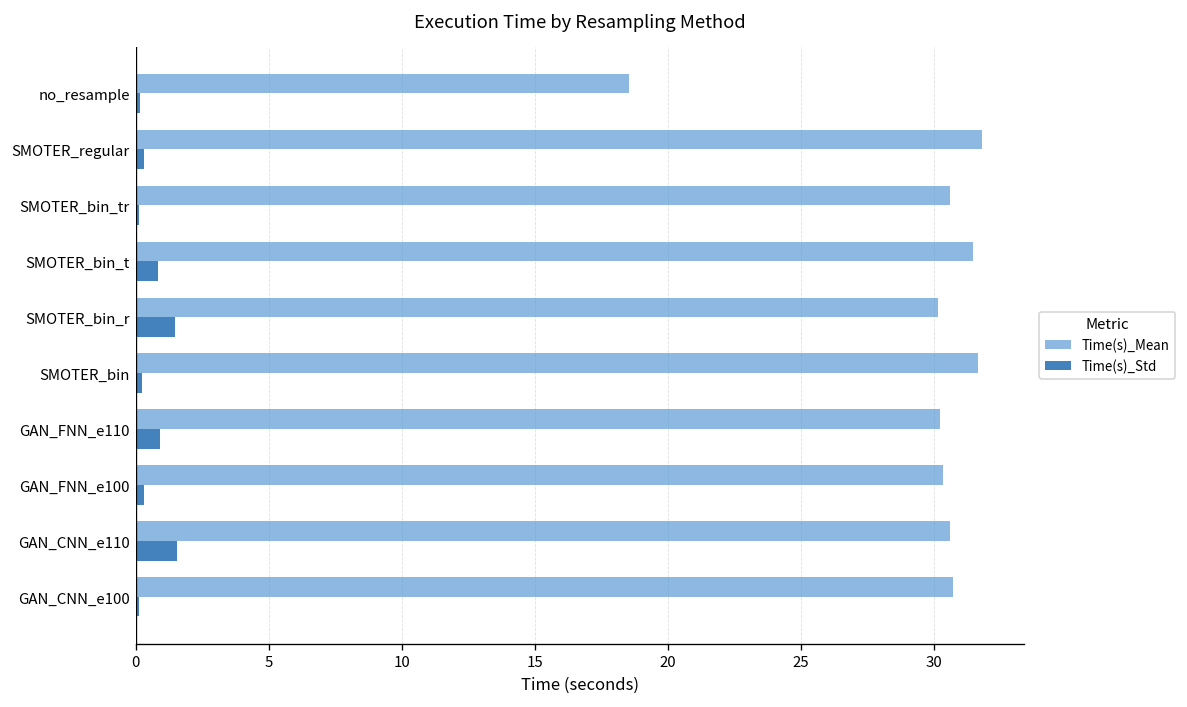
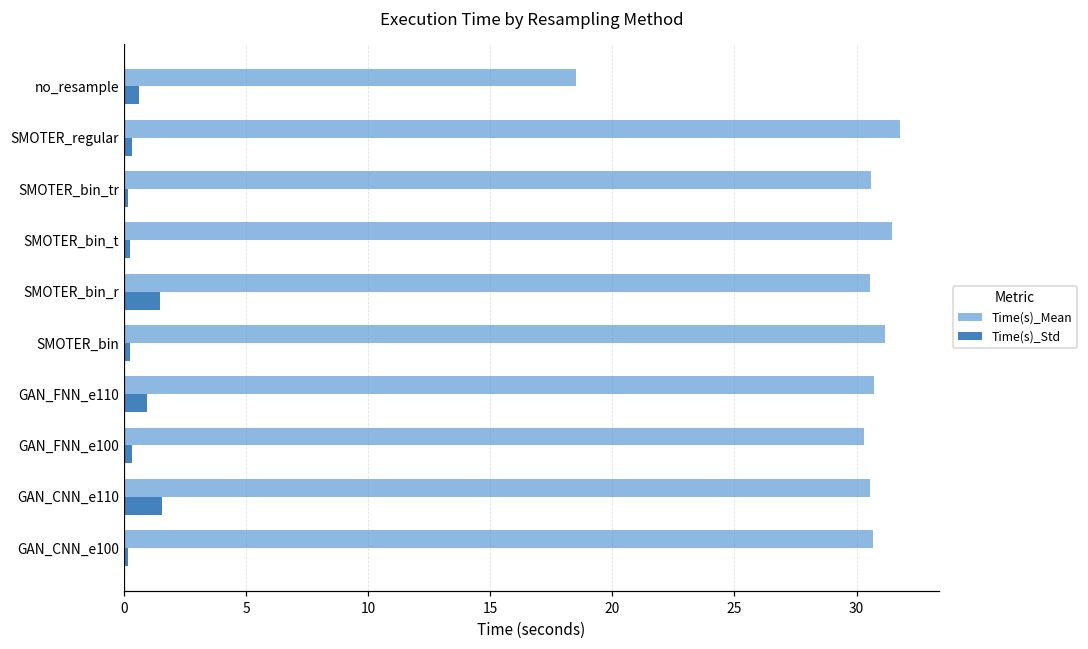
Time(s)_Std, no_resample: 0.2 -> 0.6
Time(s)_Std, SMOTER_bin_t: 0.8 -> 0.2
Time(s)_Mean, SMOTER_bin_r: 30.1 -> 30.5
Time(s)_Mean, SMOTER_bin: 31.6 -> 31.2
Time(s)_Mean, GAN_FNN_e110: 30.2 -> 30.7
